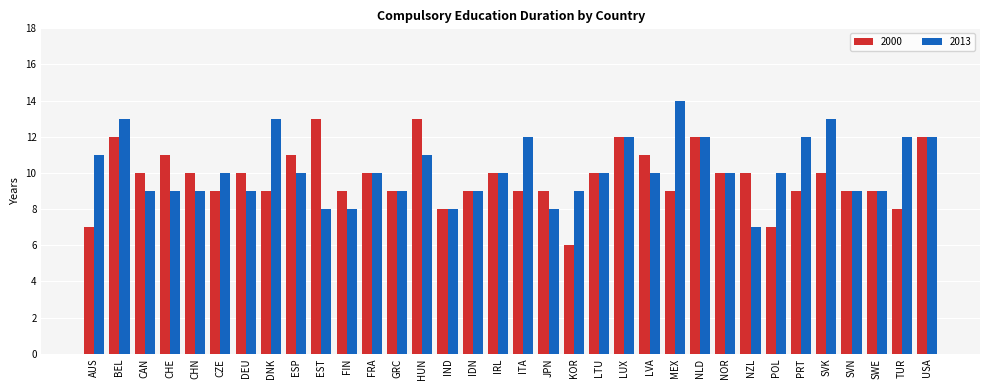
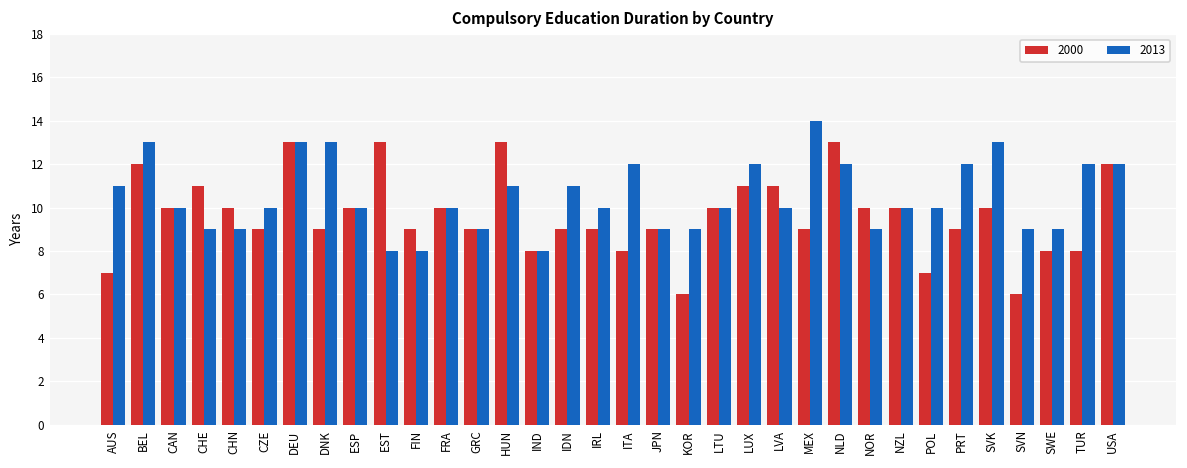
2013, CAN: 9 -> 10
2000, DEU: 10 -> 13
2013, DEU: 9 -> 13
2000, ESP: 11 -> 10
2013, IDN: 9 -> 11
2000, IRL: 10 -> 9
2000, ITA: 9 -> 8
2013, JPN: 8 -> 9
2000, LUX: 12 -> 11
2000, NLD: 12 -> 13
2013, NOR: 10 -> 9
2013, NZL: 7 -> 10
2000, SVN: 9 -> 6
2000, SWE: 9 -> 8
